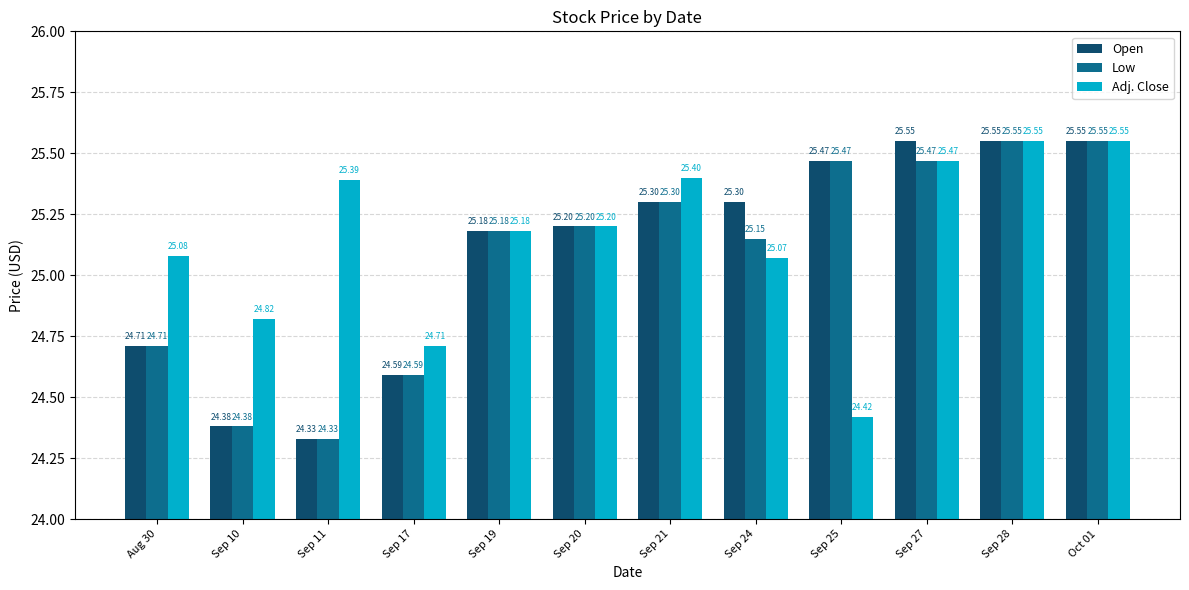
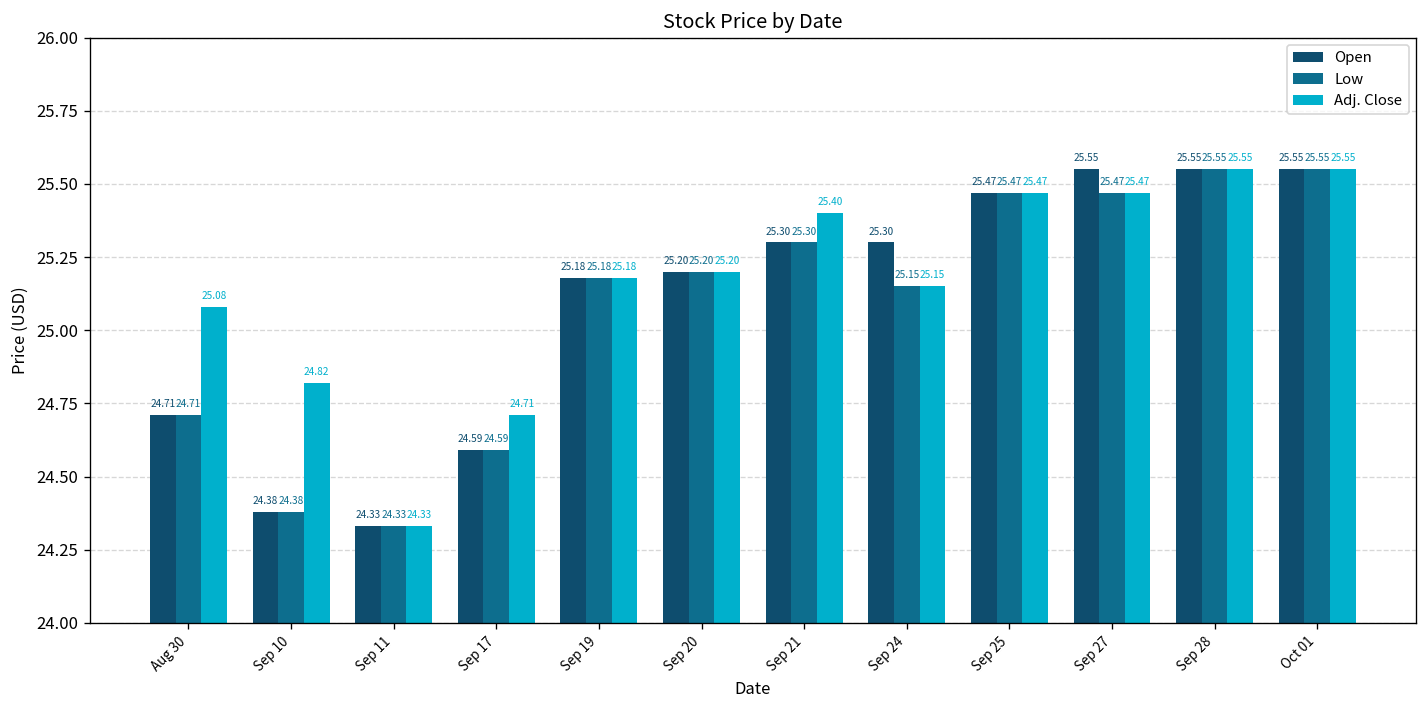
Adj. Close, Sep 11: 25.39 -> 24.33
Adj. Close, Sep 24: 25.07 -> 25.15
Adj. Close, Sep 25: 24.42 -> 25.47
